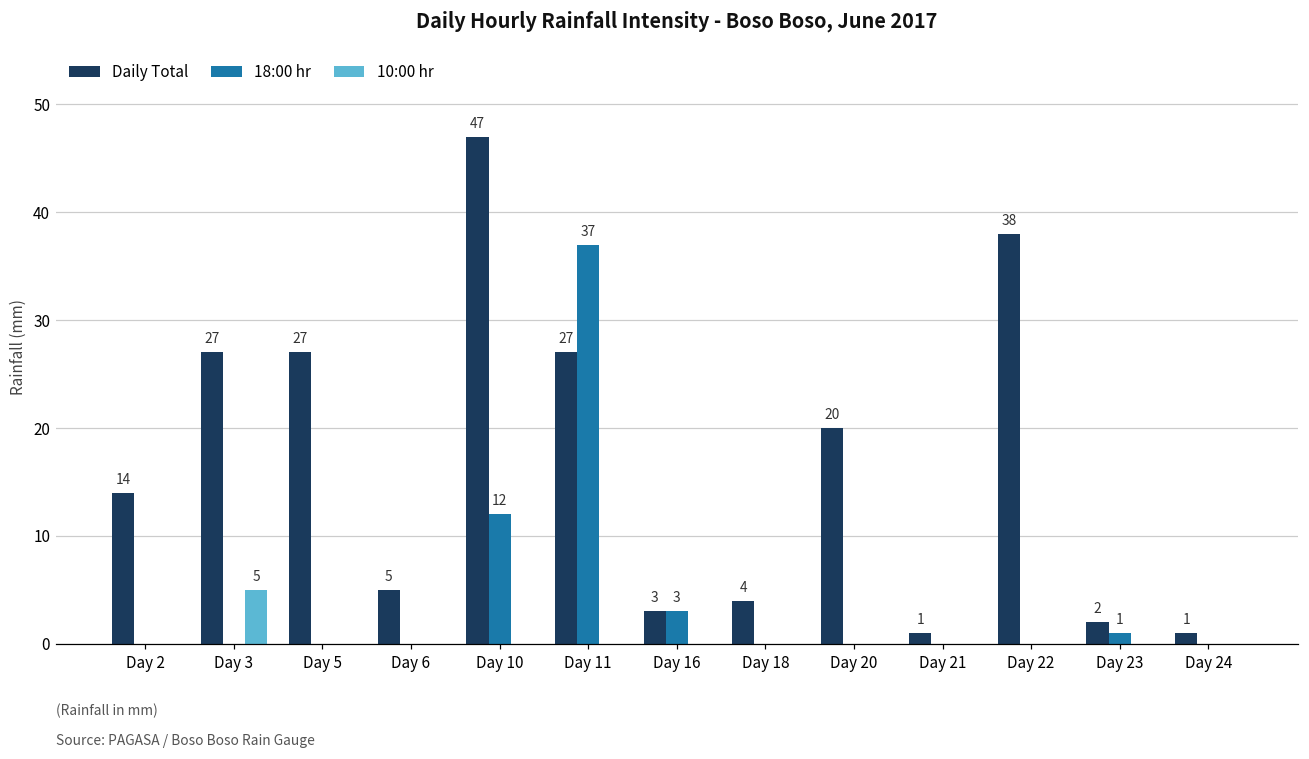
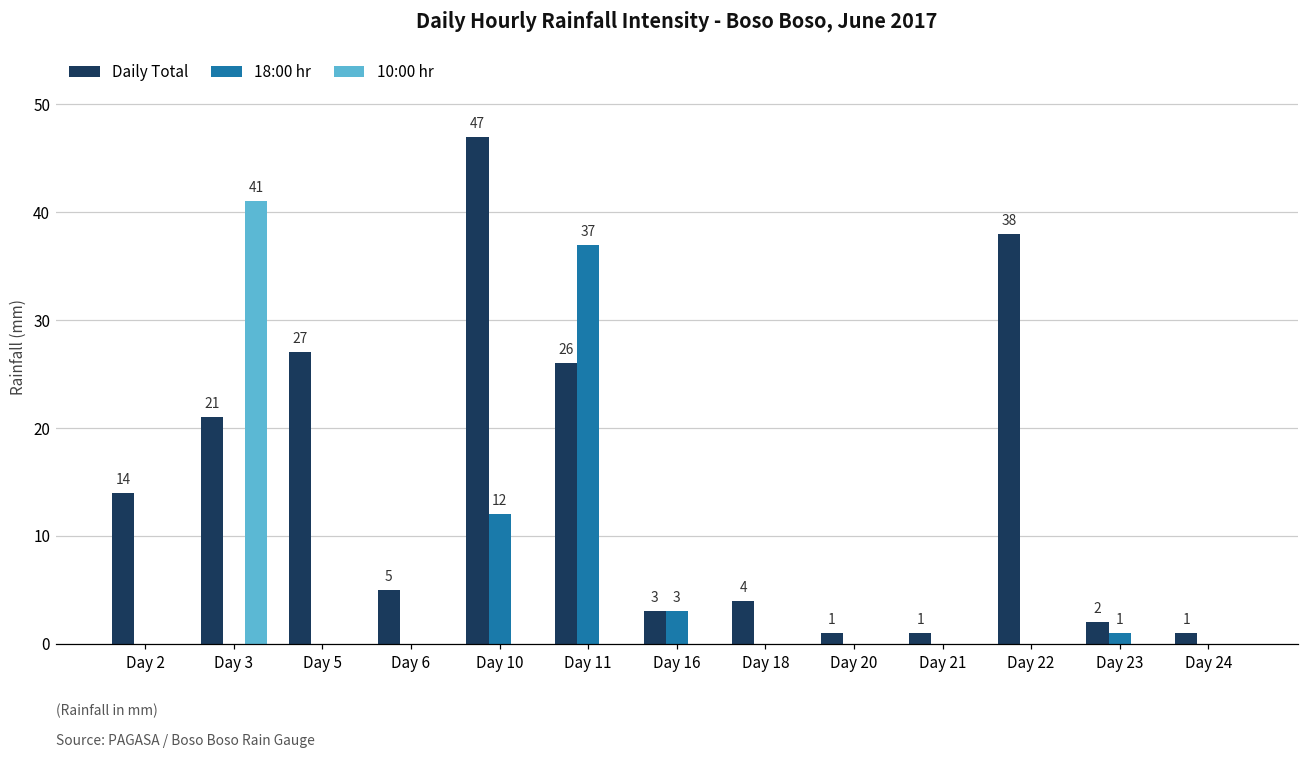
Daily Total, Day 3: 27 -> 21
10:00 hr, Day 3: 5 -> 41
Daily Total, Day 11: 27 -> 26
Daily Total, Day 20: 20 -> 1
